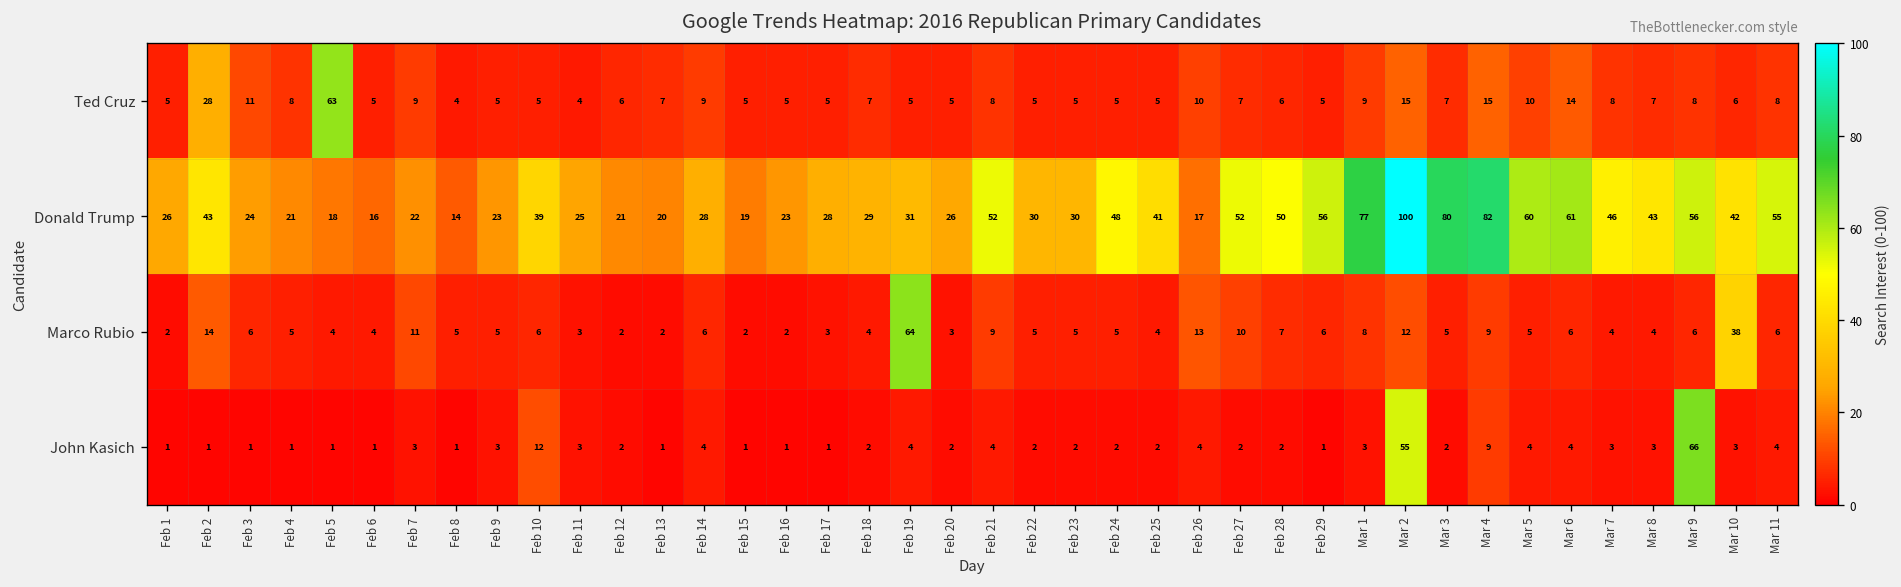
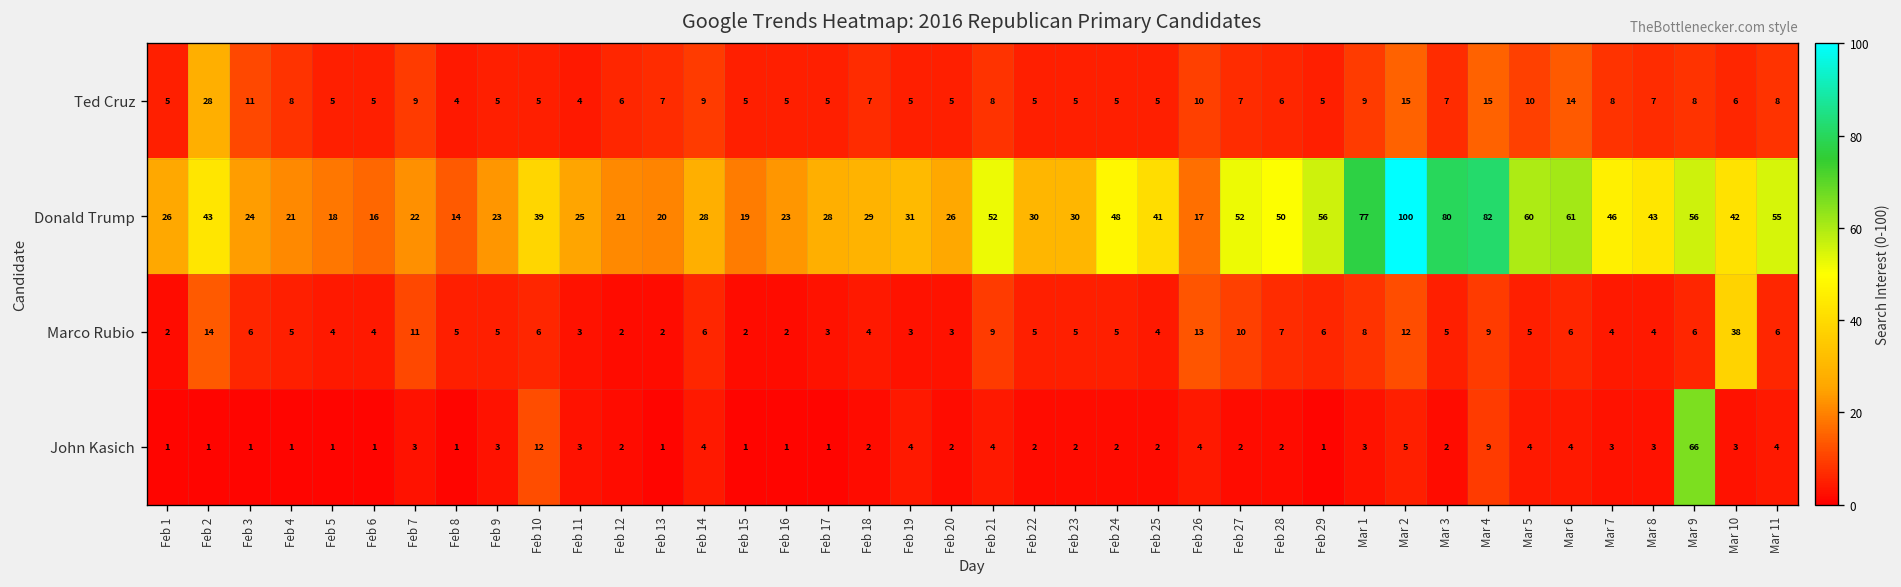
Ted Cruz, Feb 5: 63 -> 5
Marco Rubio, Feb 19: 64 -> 3
John Kasich, Mar 2: 55 -> 5
